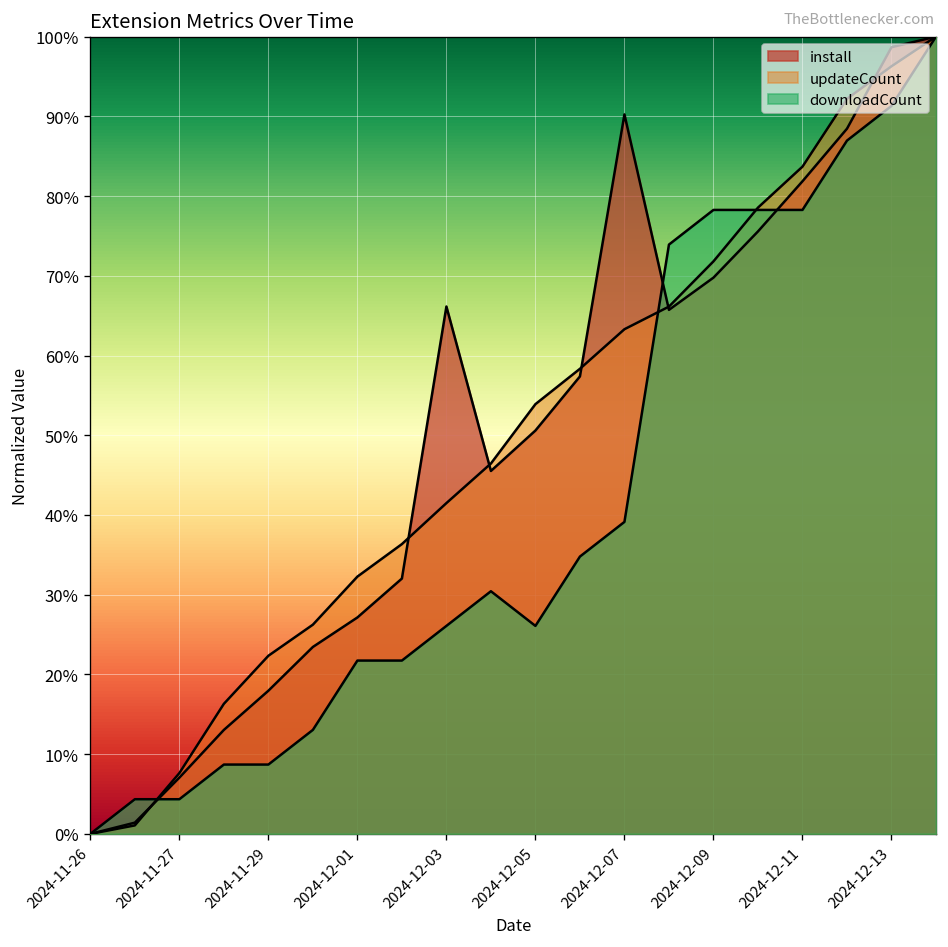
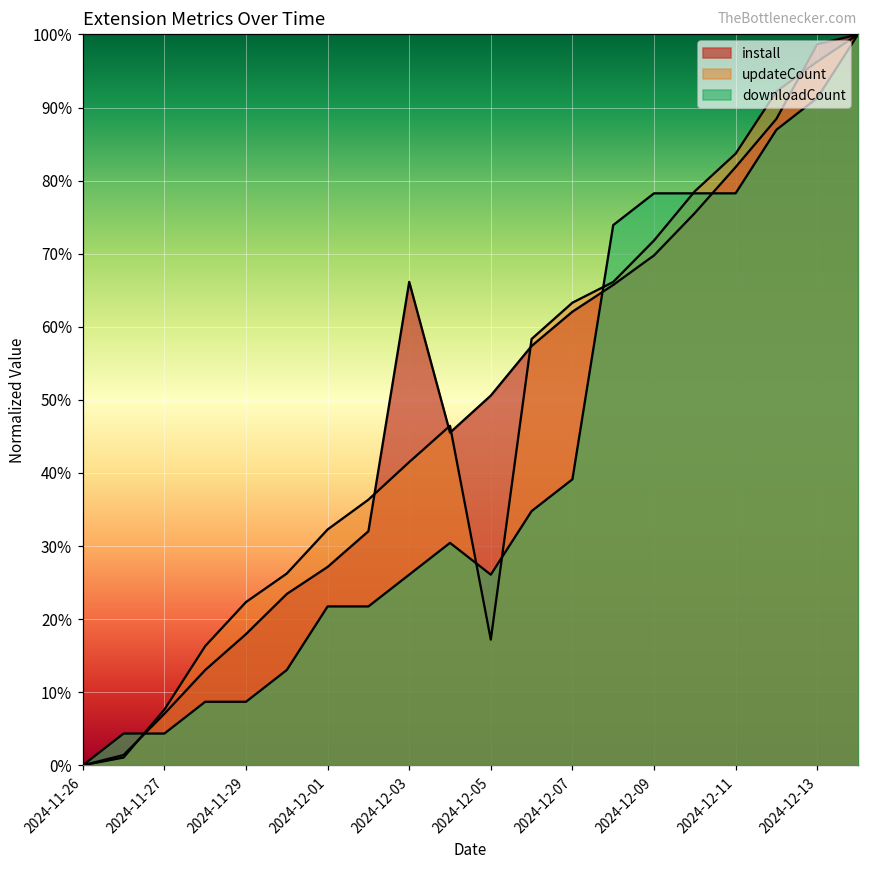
updateCount, 2024-12-05: 54% -> 17%
install, 2024-12-07: 90% -> 62%
